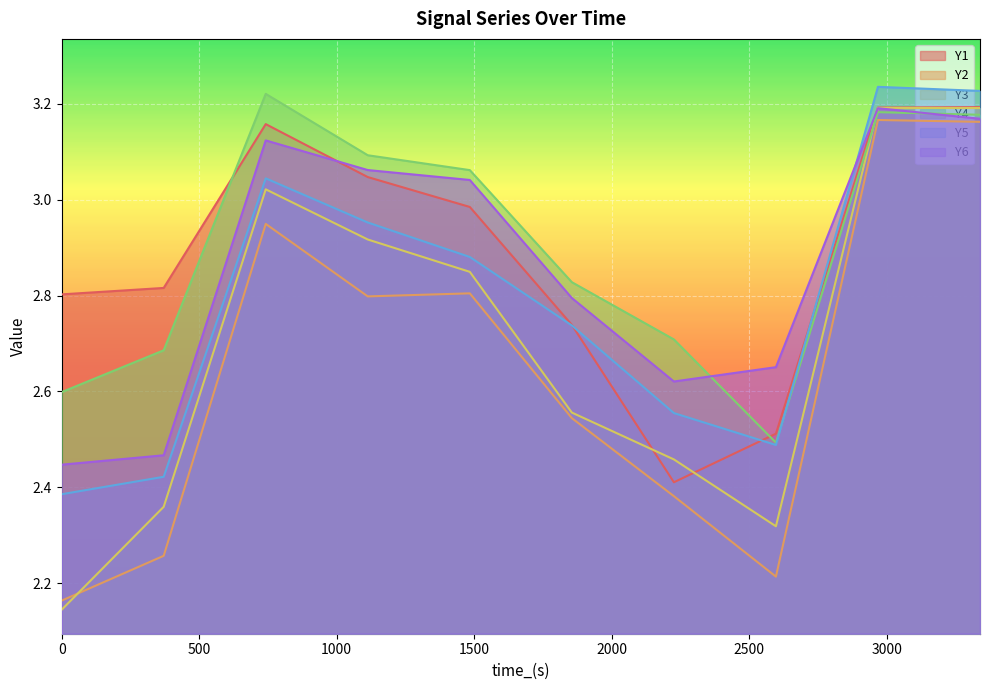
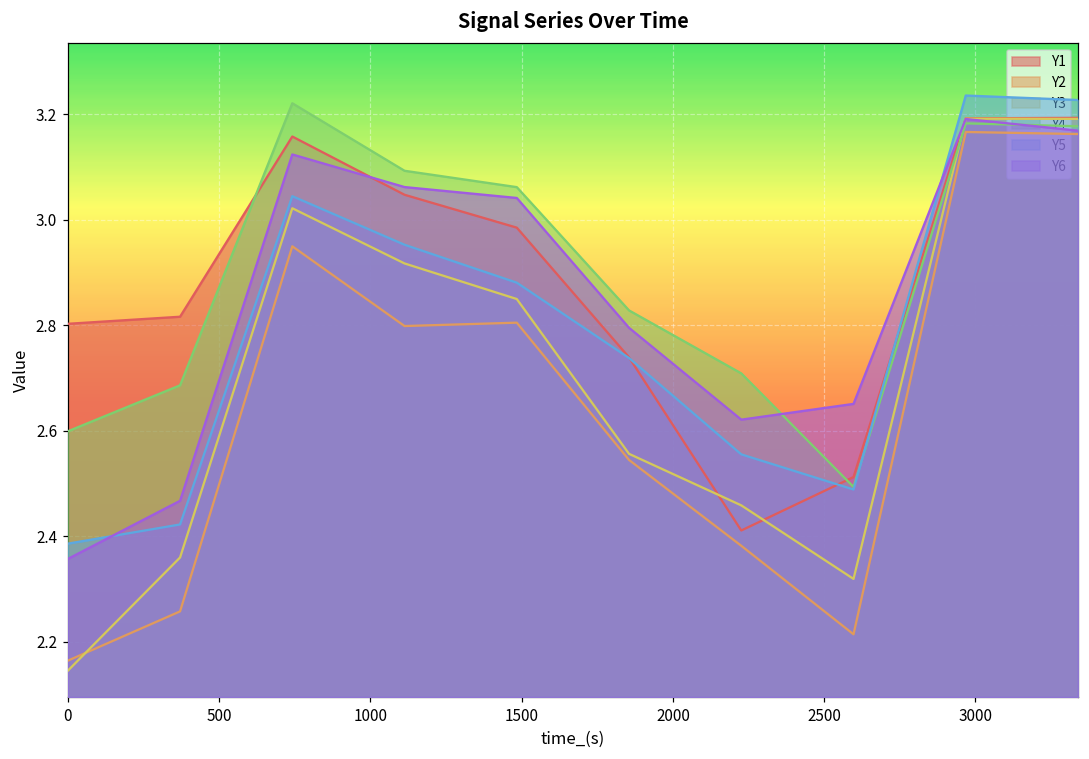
Y6, 0: 2.45 -> 2.36
